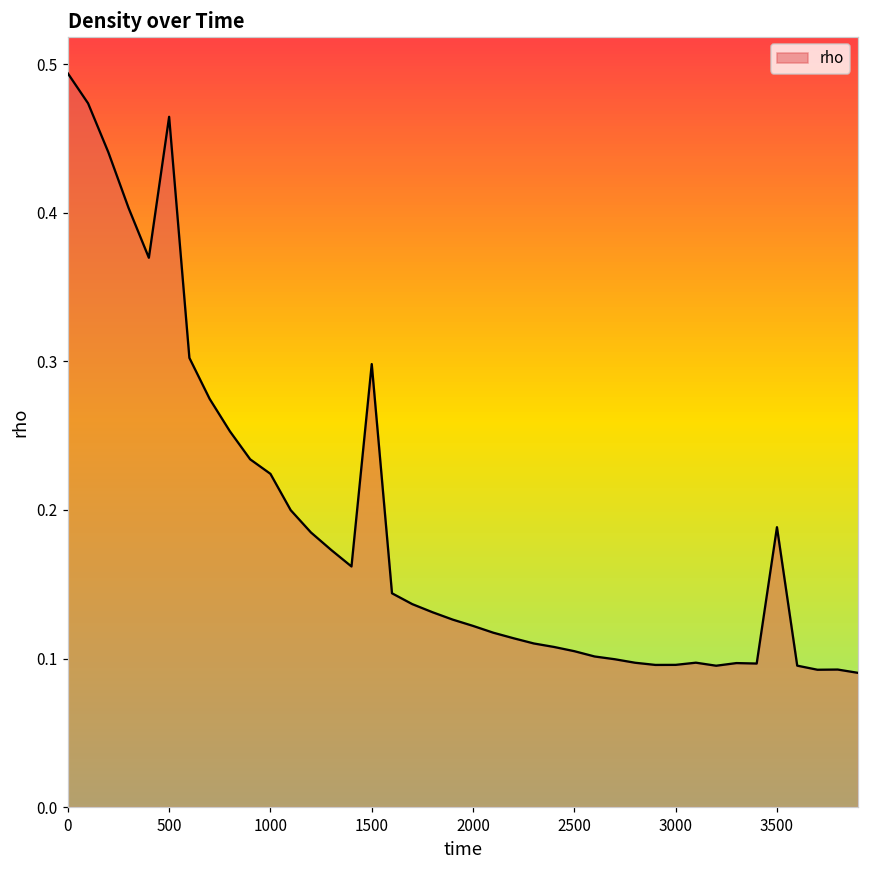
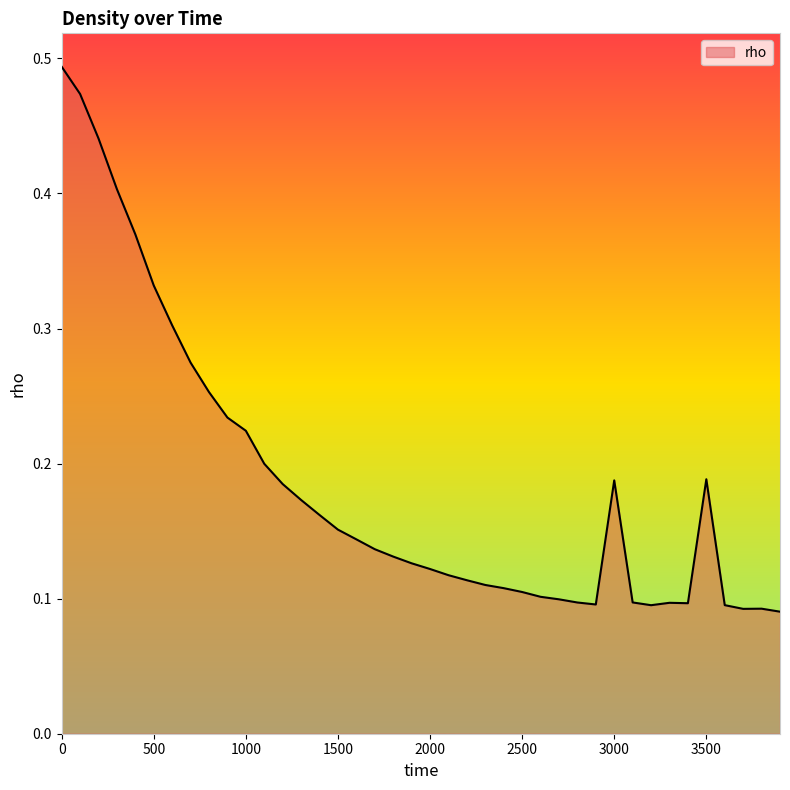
500: 0.465 -> 0.332
1500: 0.298 -> 0.151
3000: 0.096 -> 0.188
